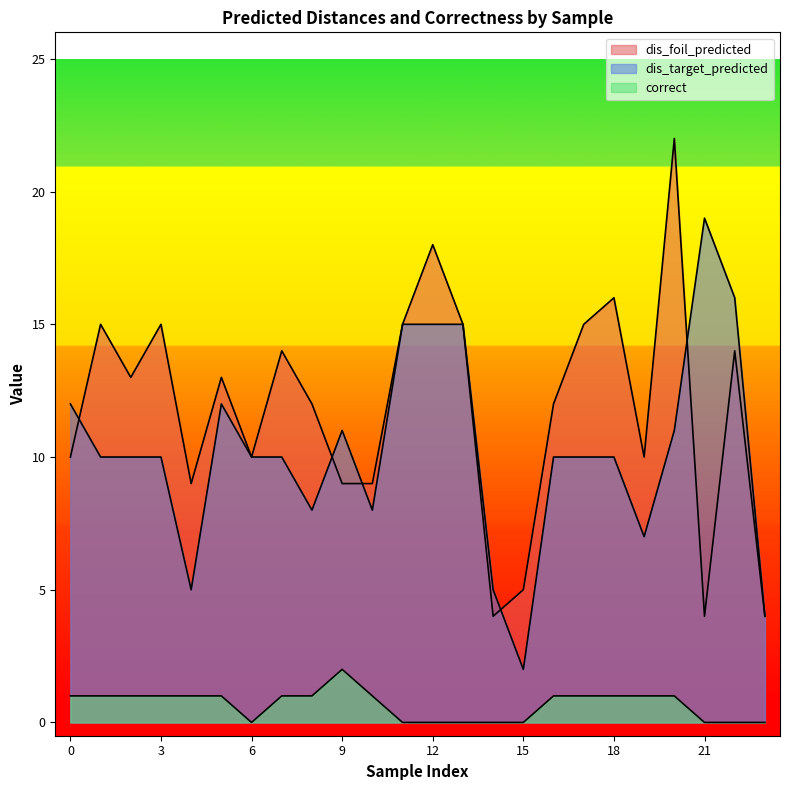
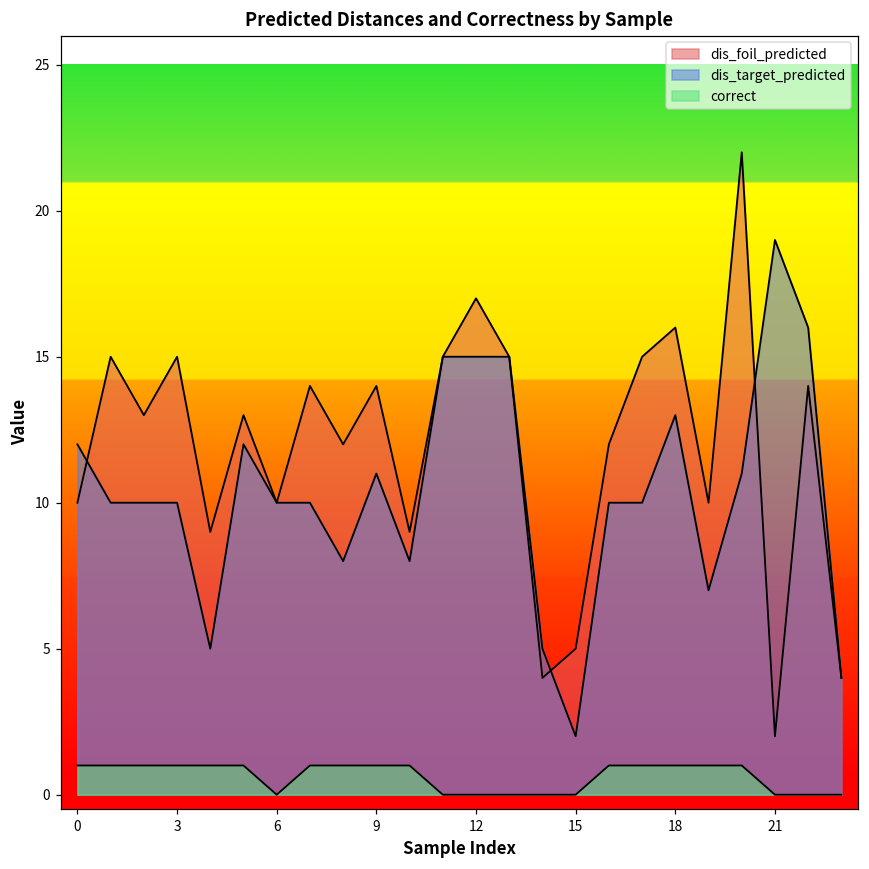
dis_foil_predicted, 9: 9 -> 14
correct, 9: 2 -> 1
dis_foil_predicted, 12: 18 -> 17
dis_target_predicted, 18: 10 -> 13
dis_foil_predicted, 21: 4 -> 2
